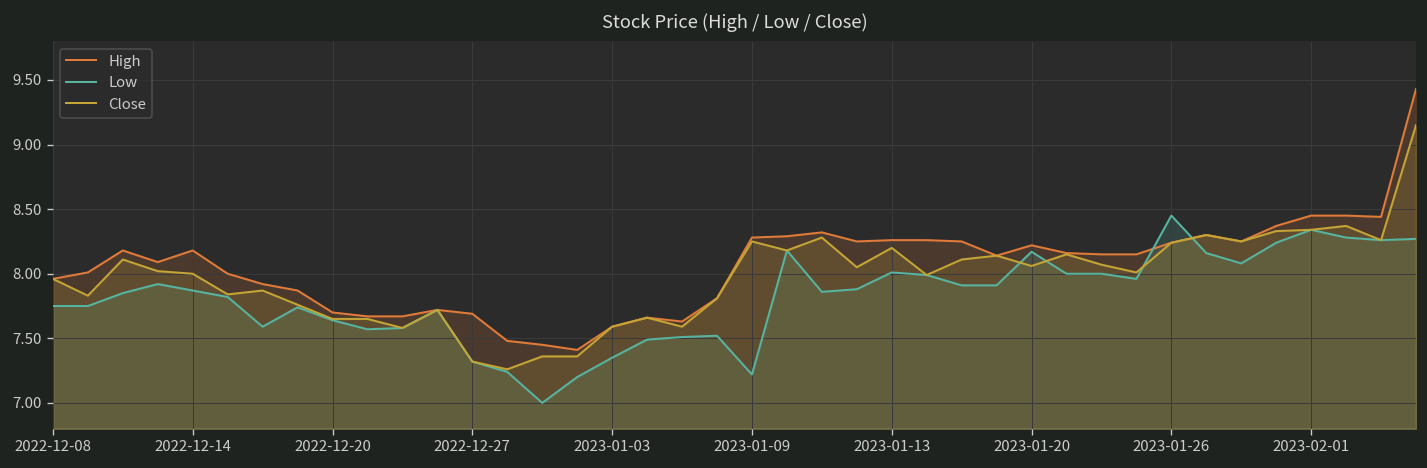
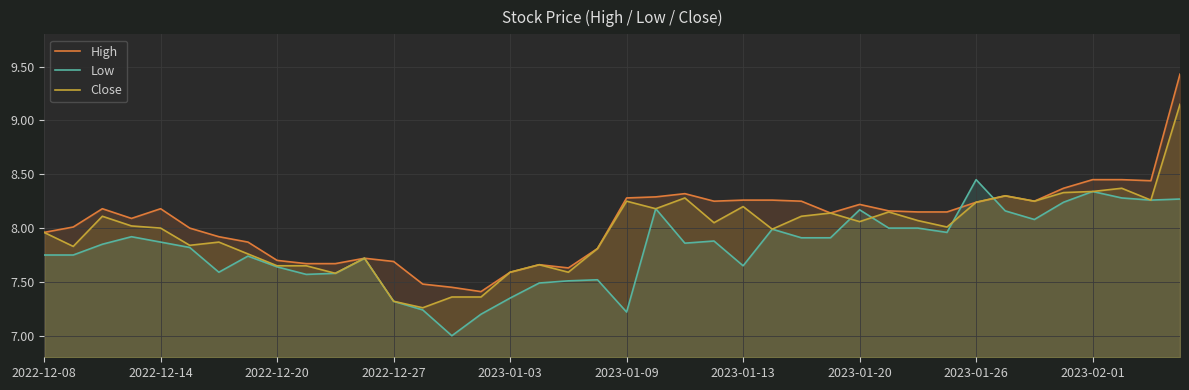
Low, 2023-01-13: 8.01 -> 7.65
